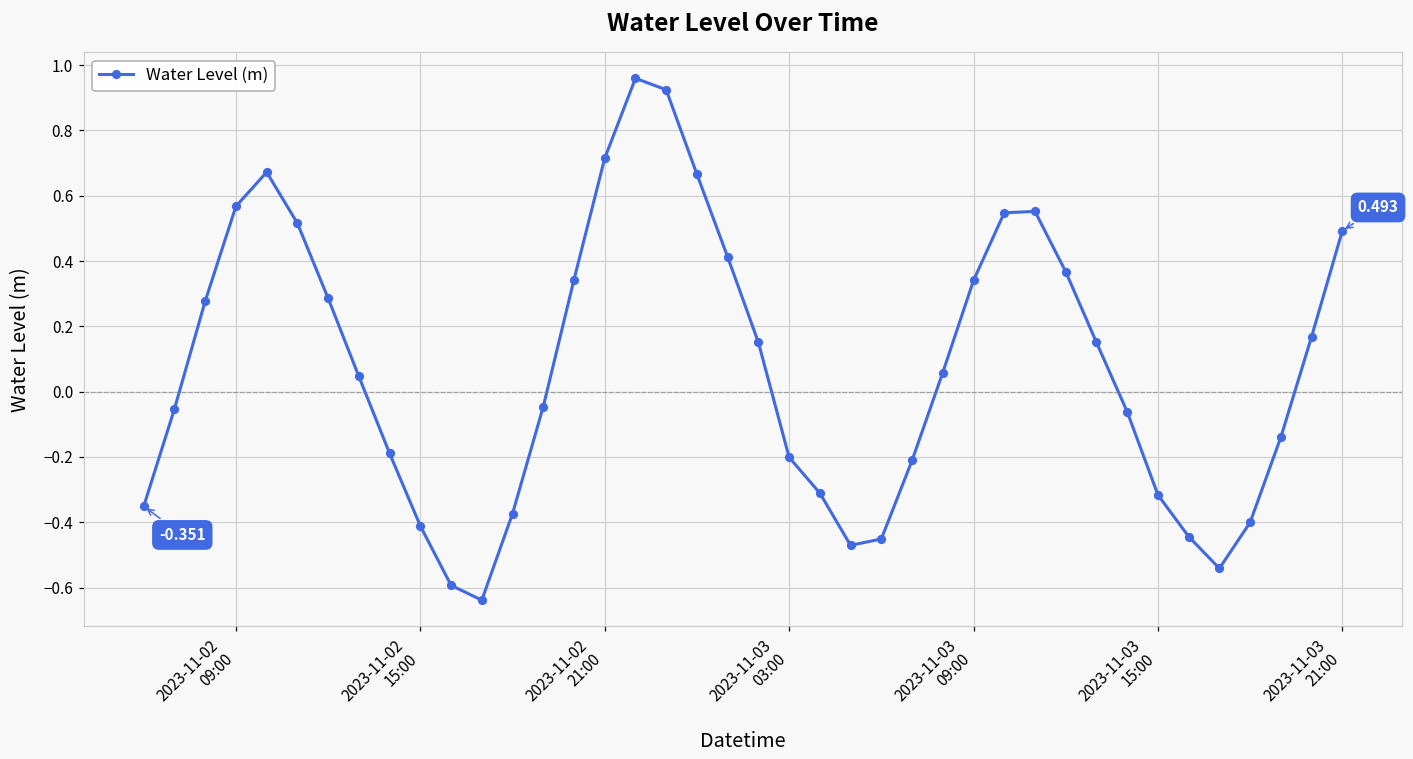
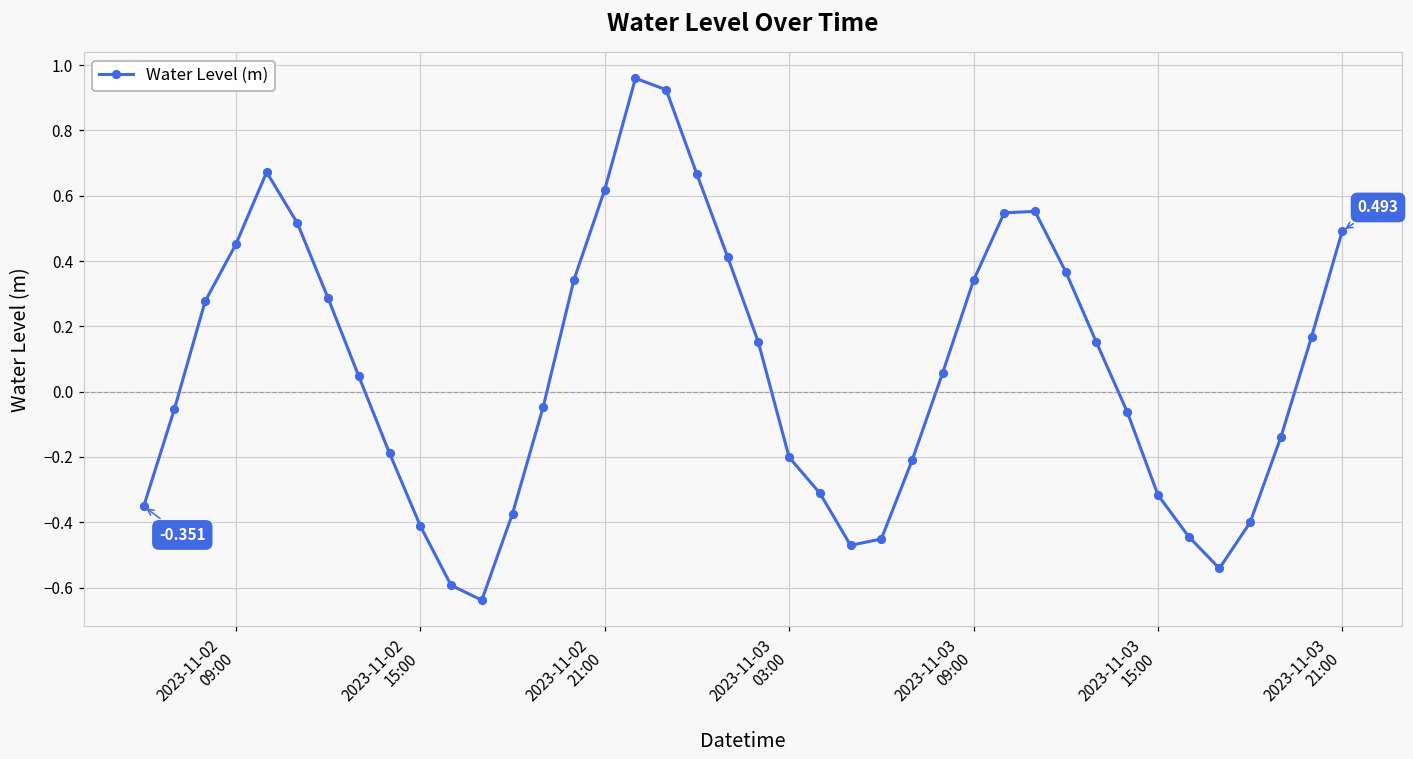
2023-11-02 09:00: 0.57 -> 0.45
2023-11-02 21:00: 0.71 -> 0.62
